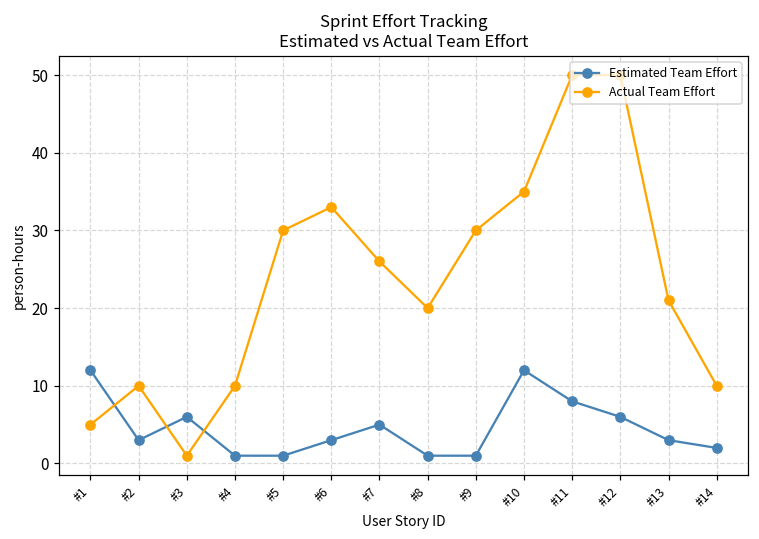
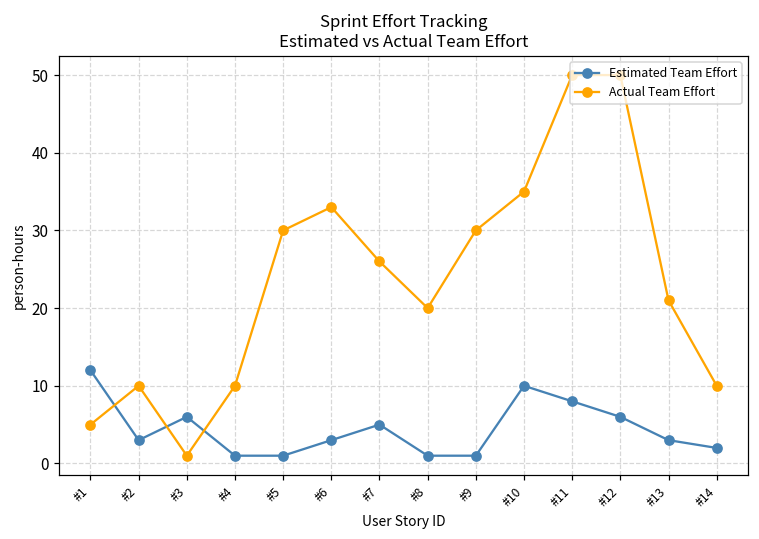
Estimated Team Effort, #10: 12 -> 10
